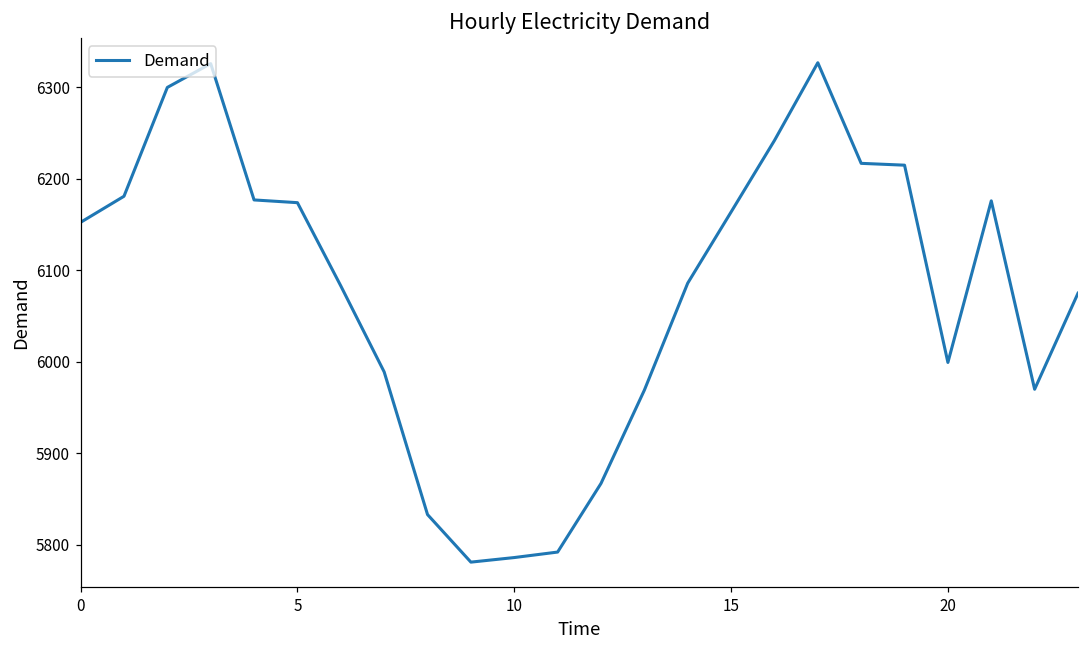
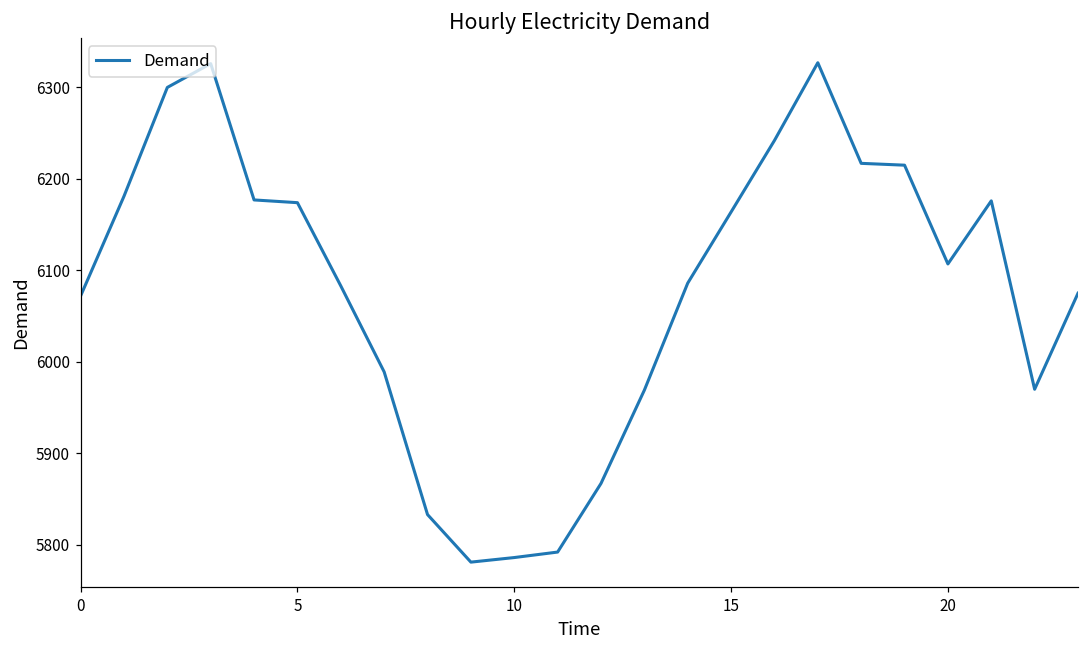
0: 6150 -> 6070
20: 6000 -> 6110
